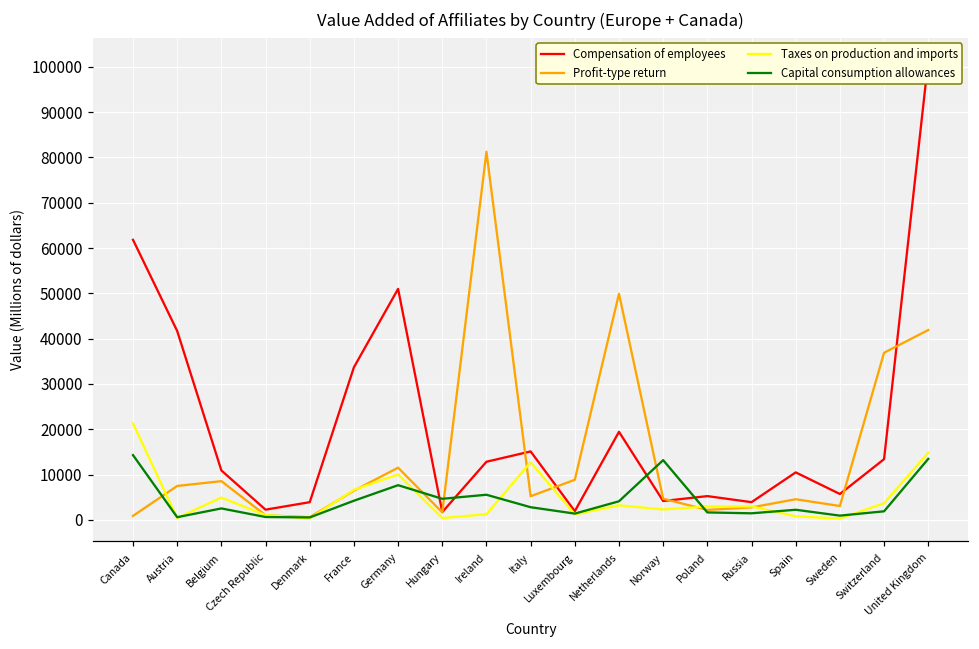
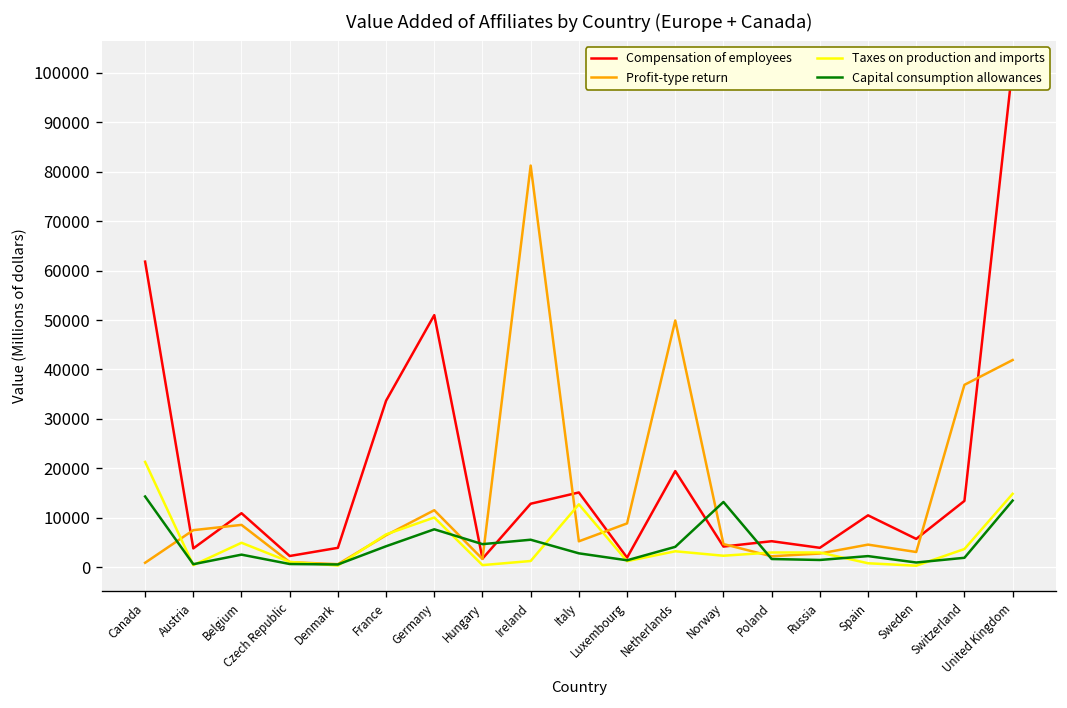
Compensation of employees, Austria: 42000 -> 4000
